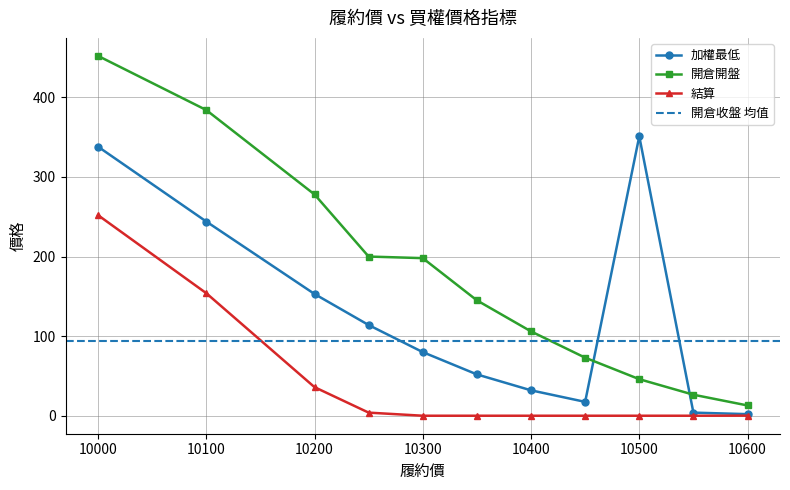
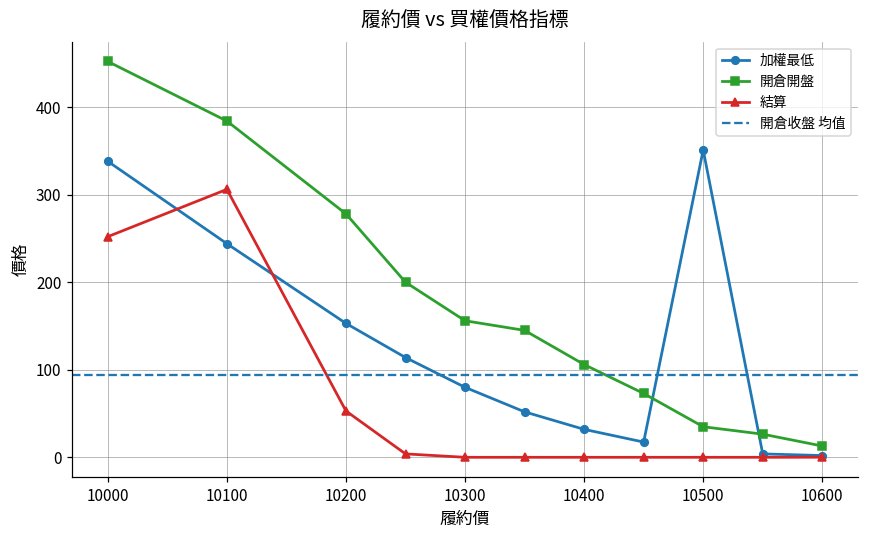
結算, 10100: 150 -> 310
結算, 10200: 40 -> 50
開倉開盤, 10300: 200 -> 160
開倉開盤, 10500: 50 -> 40
